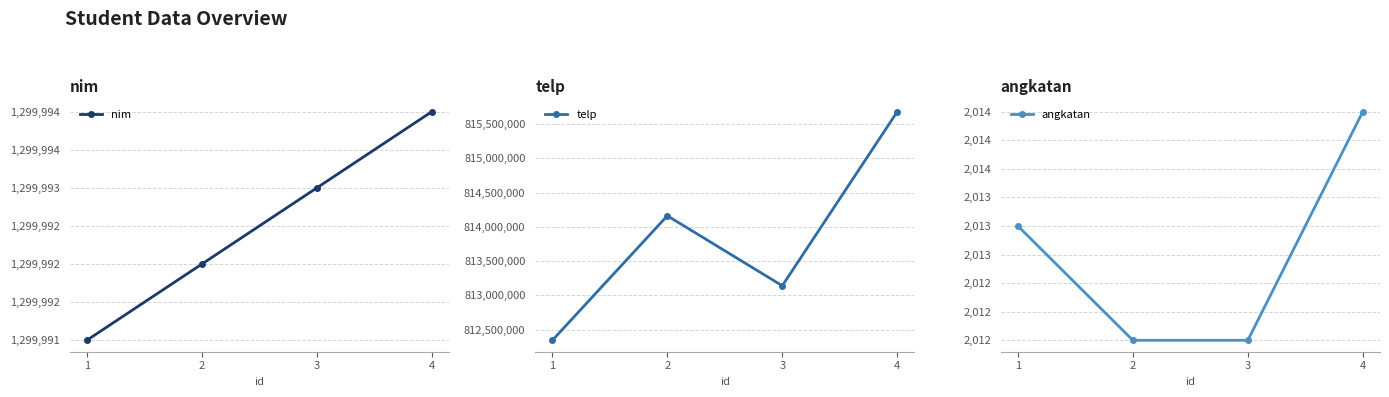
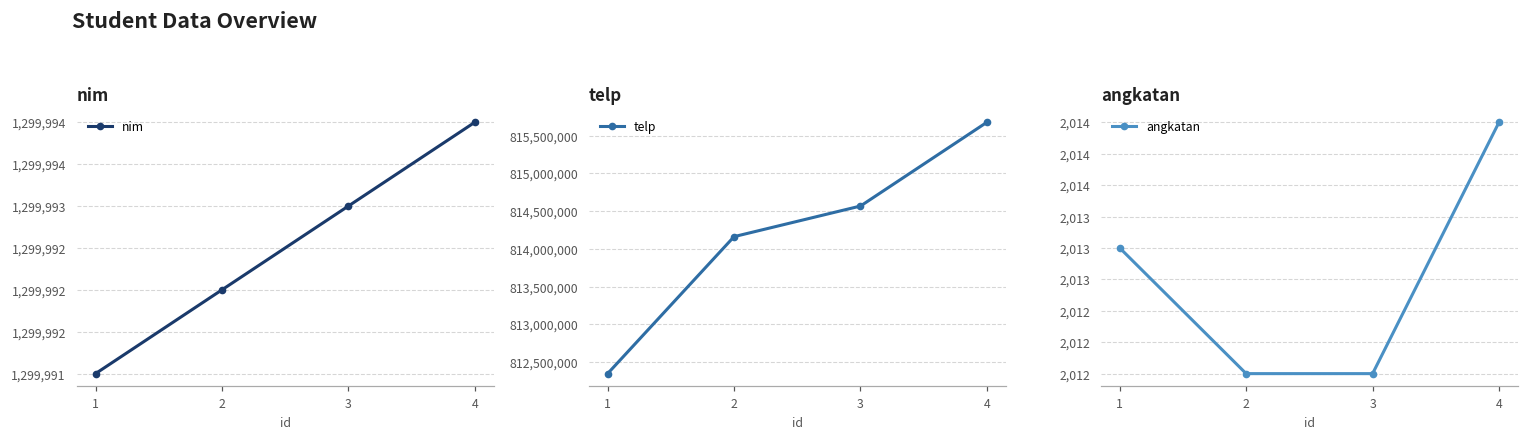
telp, 3: 813,100,000 -> 814,600,000
